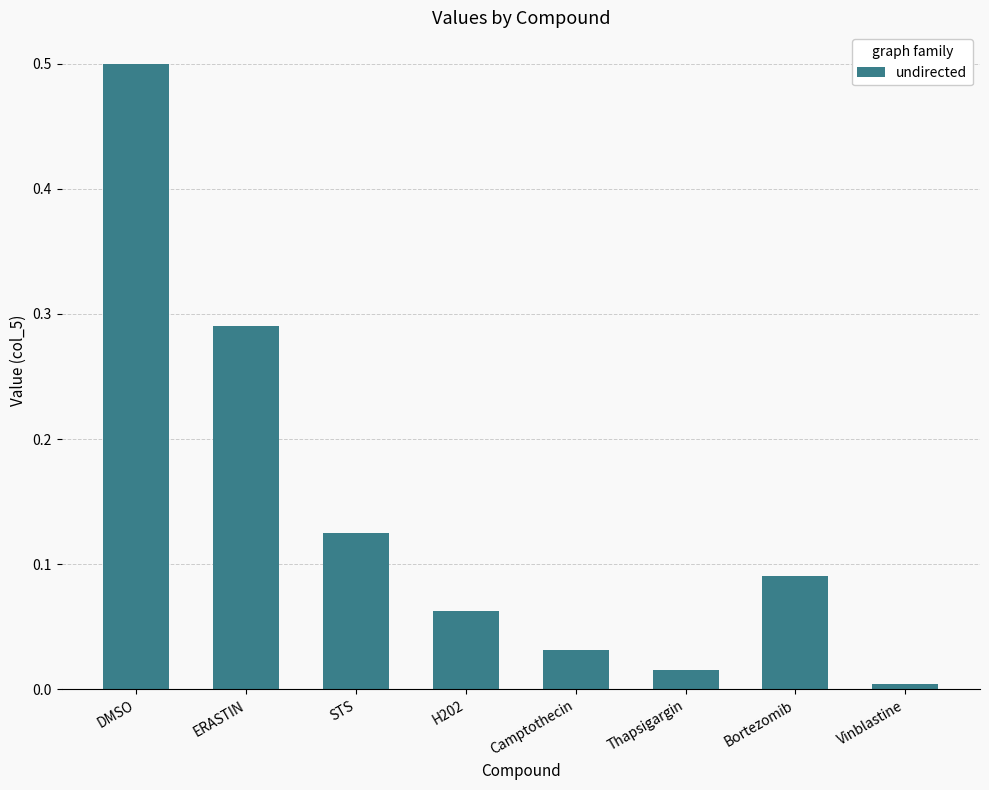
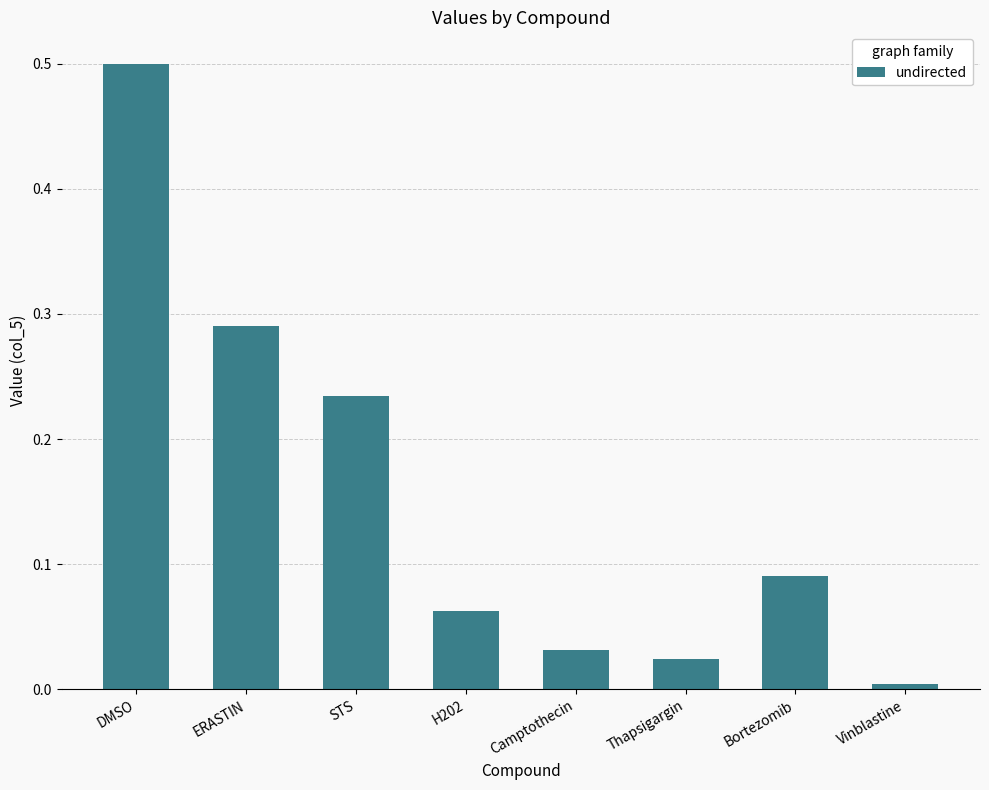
STS: 0.125 -> 0.234
Thapsigargin: 0.016 -> 0.024
